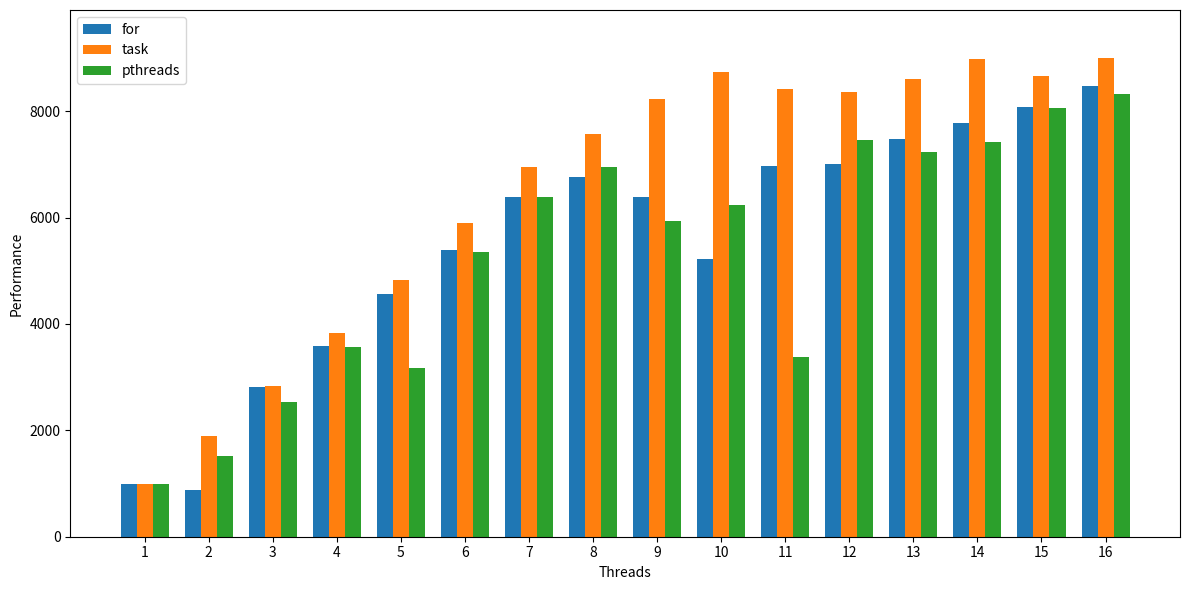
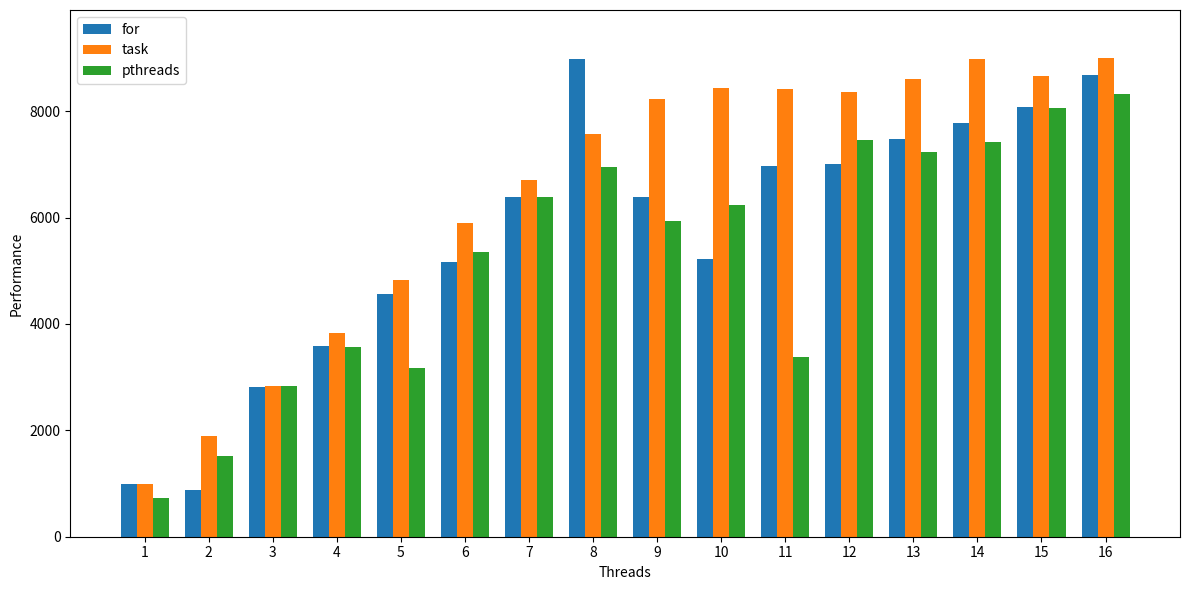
pthreads, 1: 1000 -> 700
pthreads, 3: 2500 -> 2800
for, 6: 5400 -> 5200
task, 7: 6900 -> 6700
for, 8: 6800 -> 9000
task, 10: 8700 -> 8400
for, 16: 8500 -> 8700
